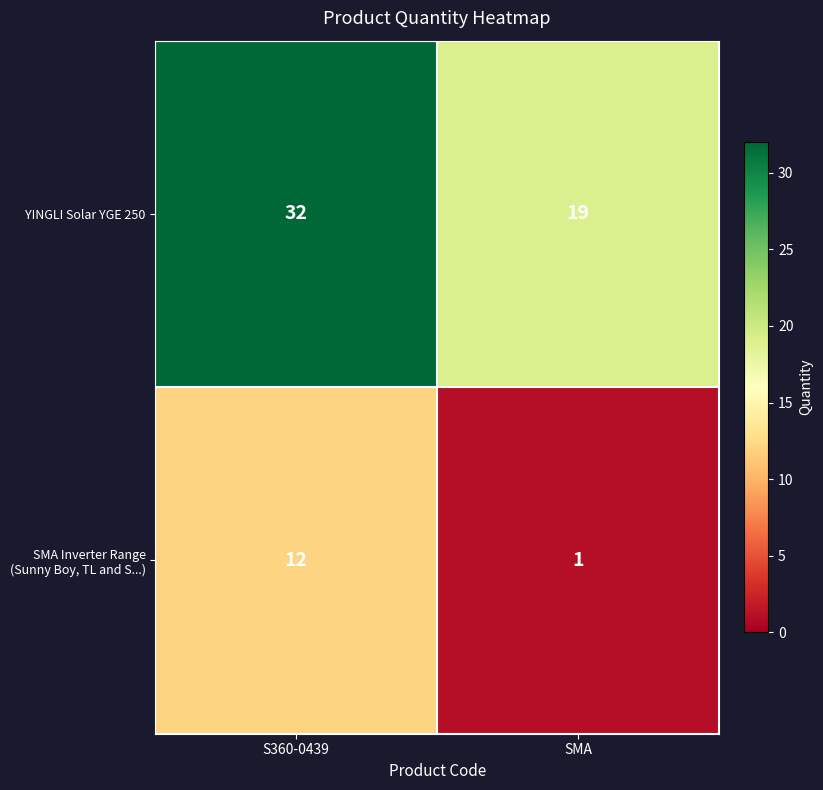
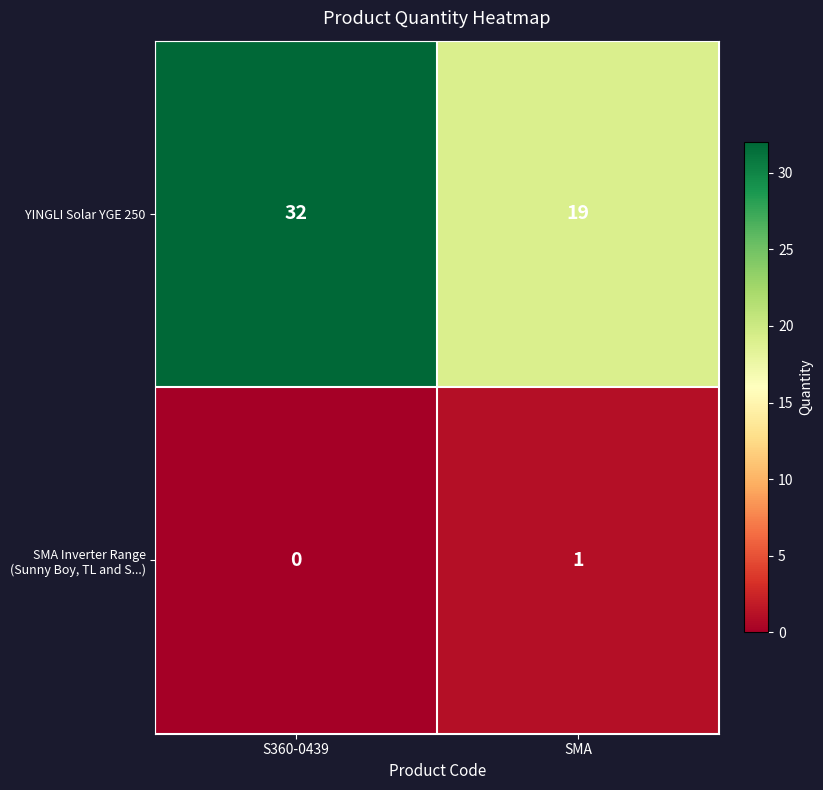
SMA Inverter Range (Sunny Boy, TL and S...), S360-0439: 12 -> 0
